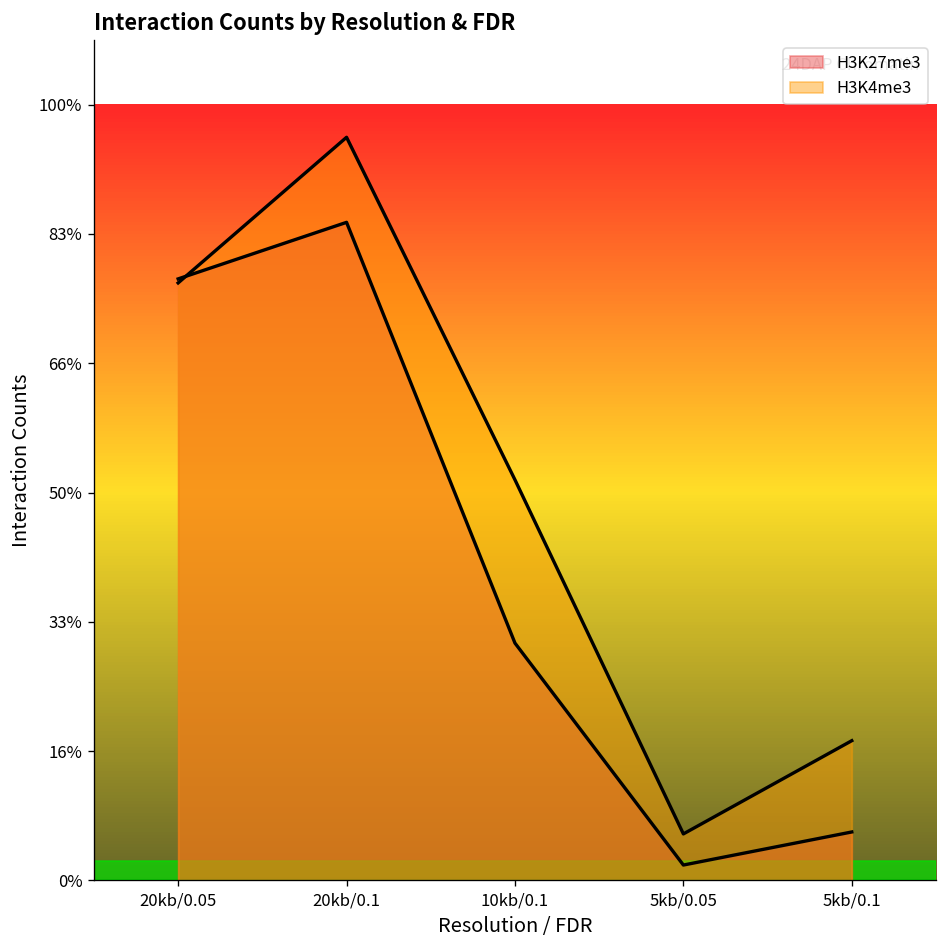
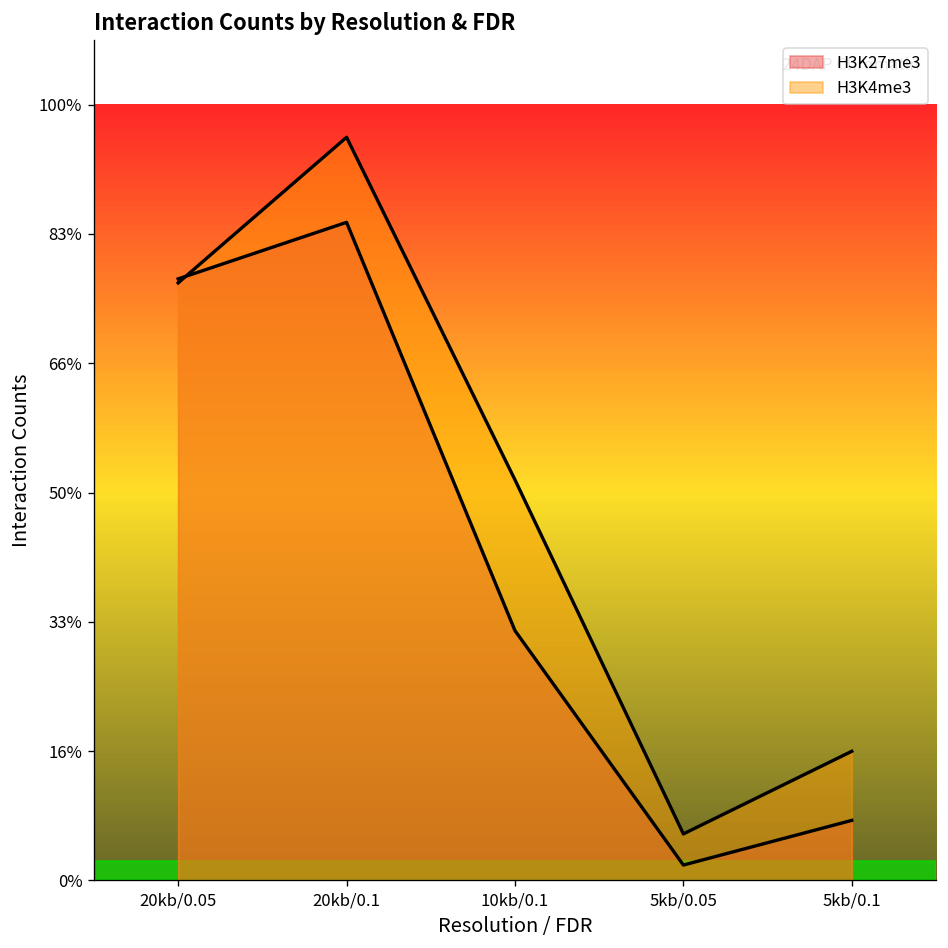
H3K27me3, 10kb/0.1: 31% -> 32%
H3K27me3, 5kb/0.1: 6% -> 8%
H3K4me3, 5kb/0.1: 18% -> 17%
